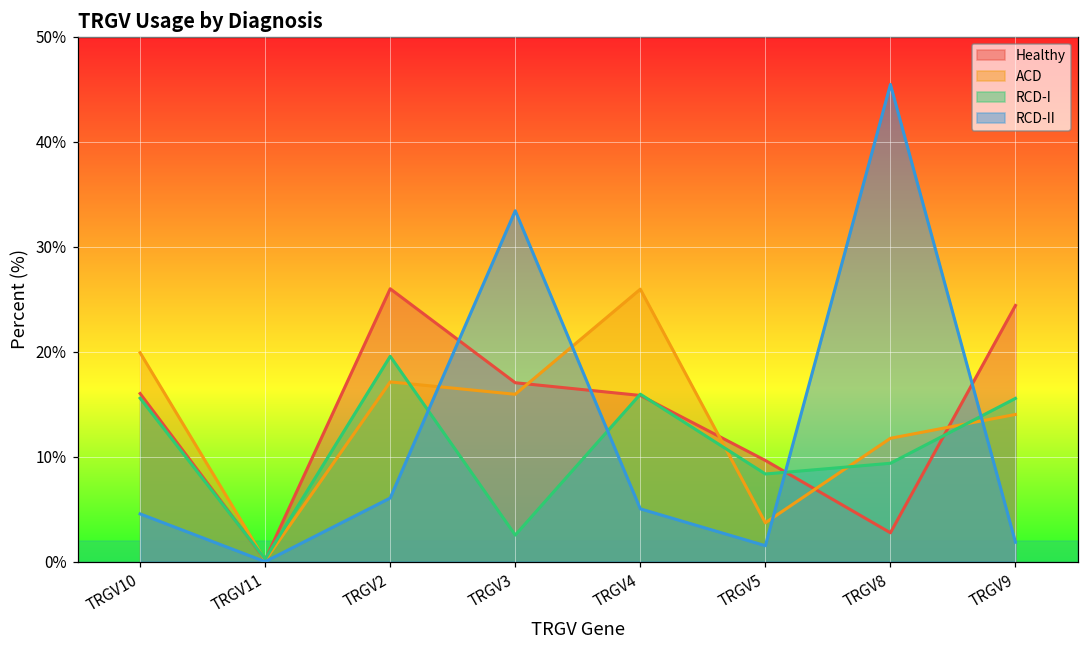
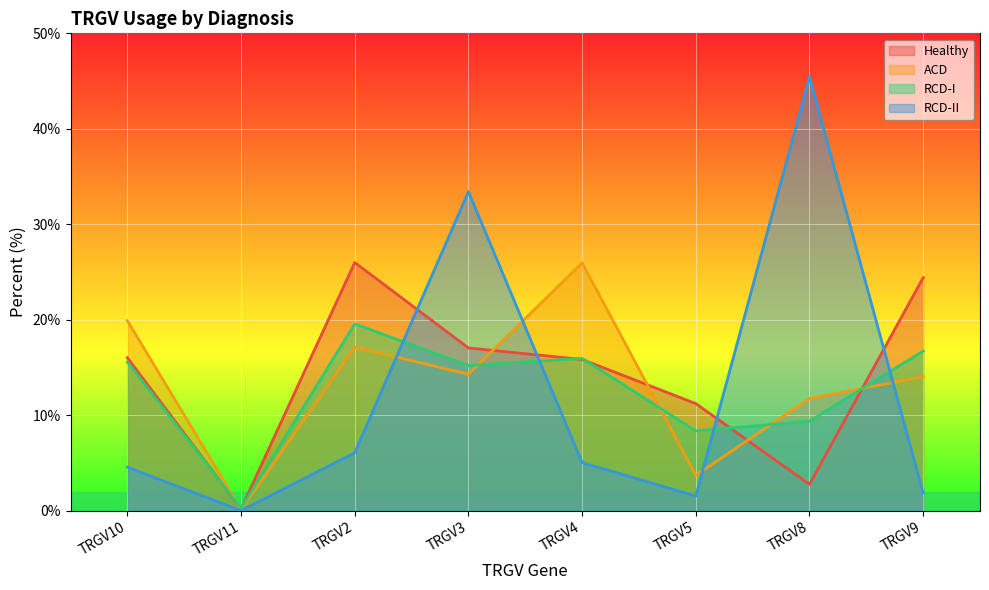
ACD, TRGV3: 16% -> 14%
RCD-I, TRGV3: 3% -> 15%
Healthy, TRGV5: 10% -> 11%
RCD-I, TRGV9: 16% -> 17%
